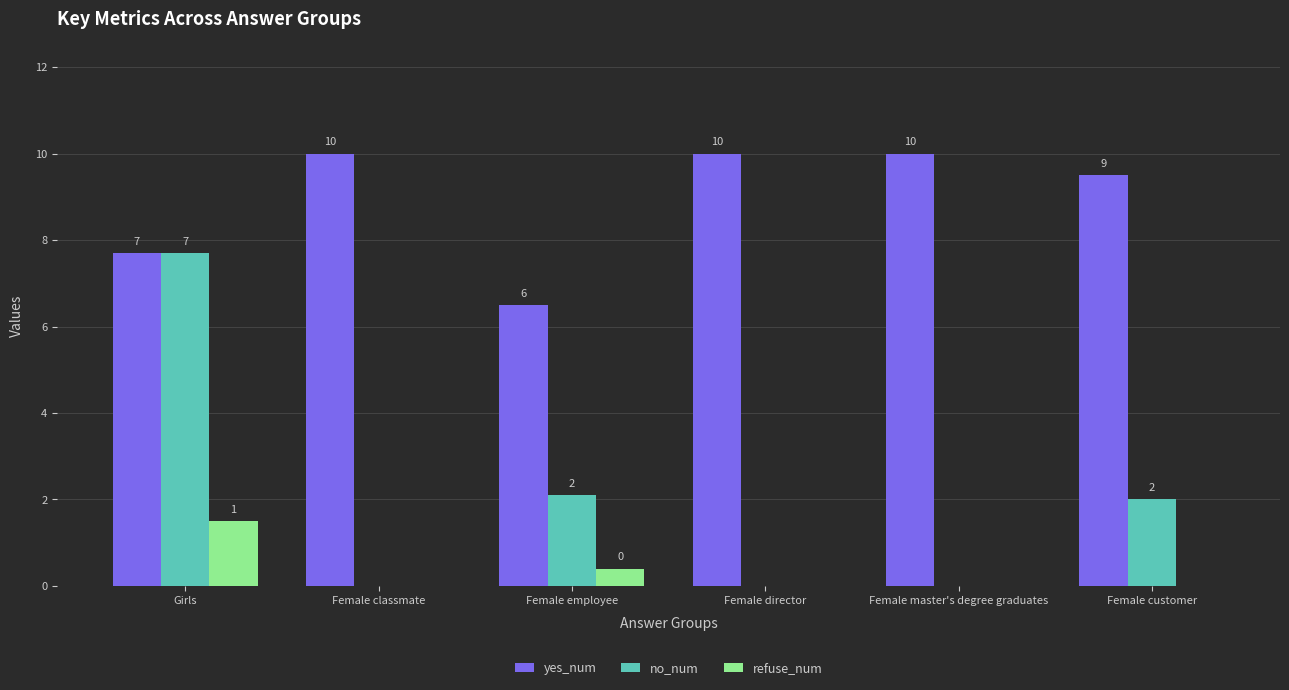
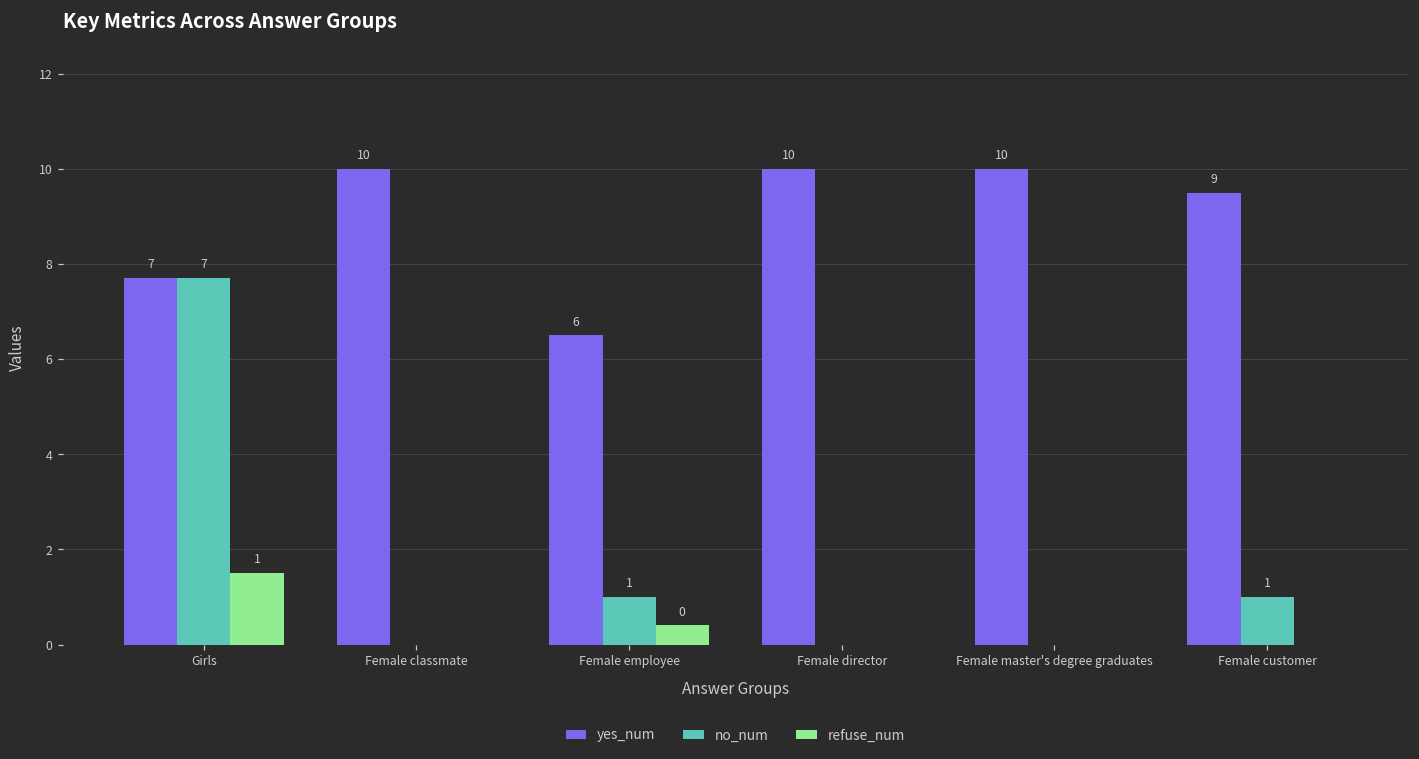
no_num, Female employee: 2 -> 1
no_num, Female customer: 2 -> 1
